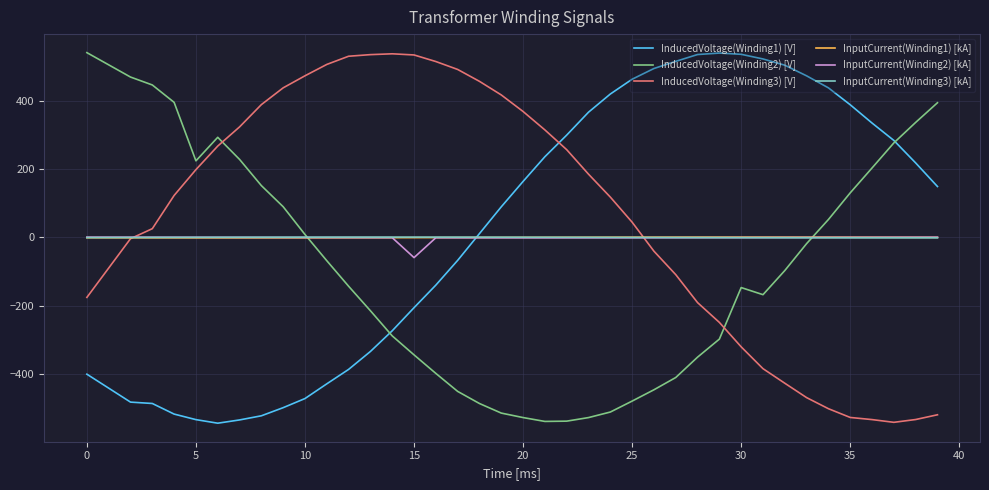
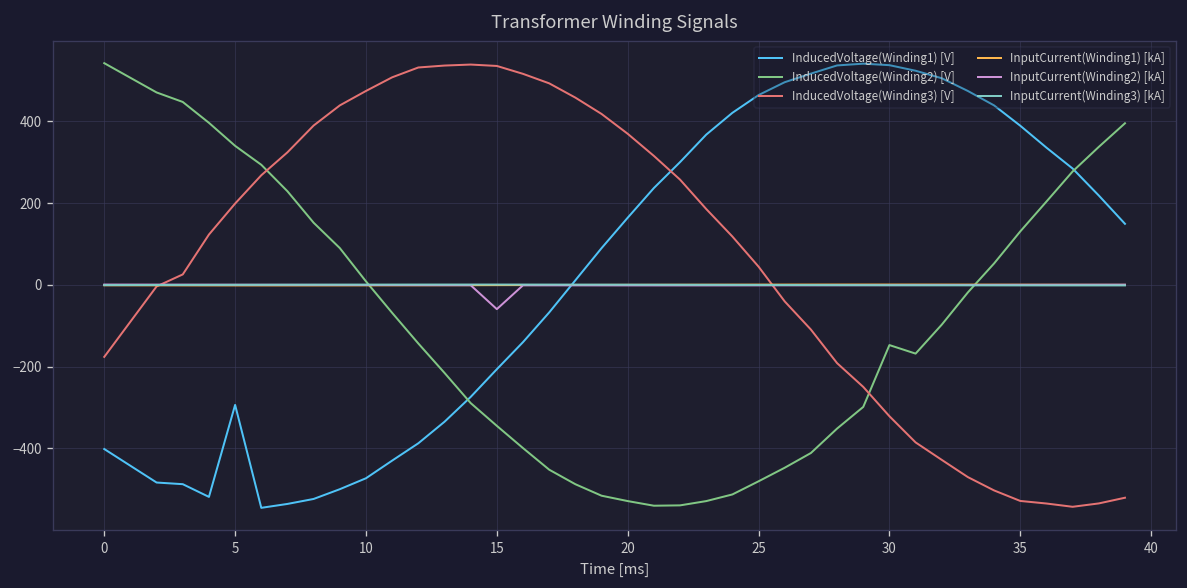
InducedVoltage(Winding1) [V], 5: -530 -> -290
InducedVoltage(Winding2) [V], 5: 220 -> 340
